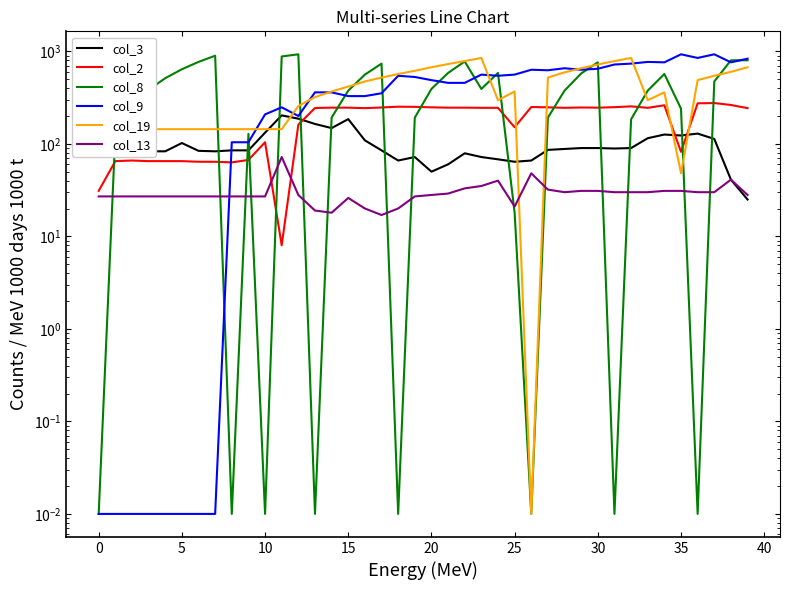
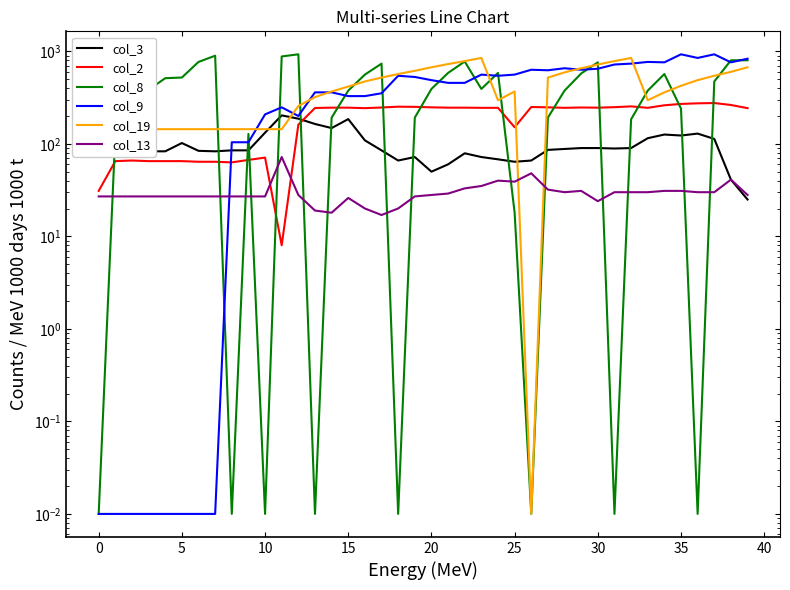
col_8, 5: 600 -> 500
col_2, 10: 100 -> 70
col_13, 25: 21 -> 39
col_13, 30: 31 -> 24
col_2, 35: 80 -> 270
col_19, 35: 50 -> 400
